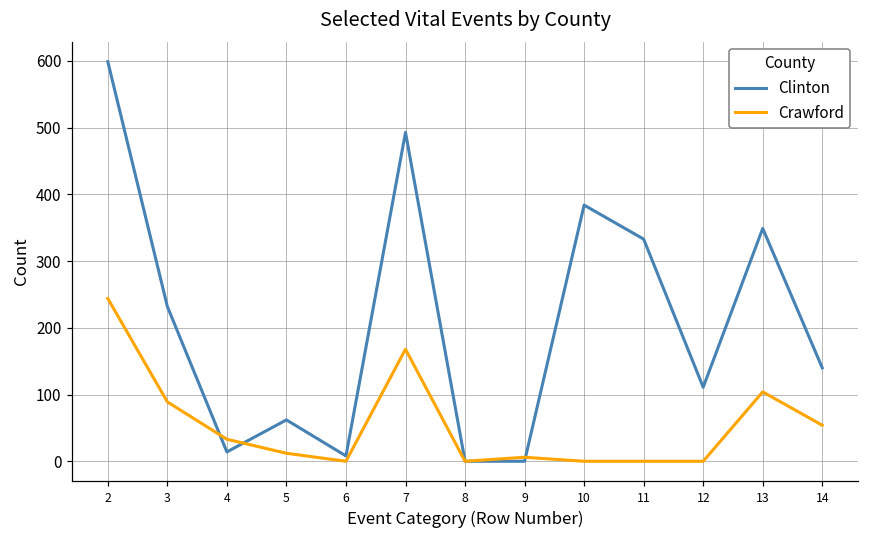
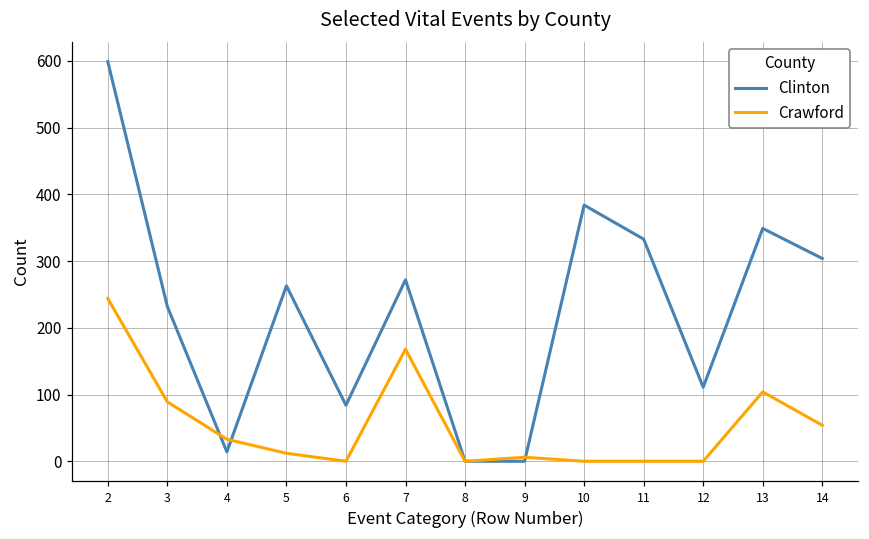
Clinton, 5: 60 -> 260
Clinton, 6: 10 -> 80
Clinton, 7: 490 -> 270
Clinton, 14: 140 -> 300
